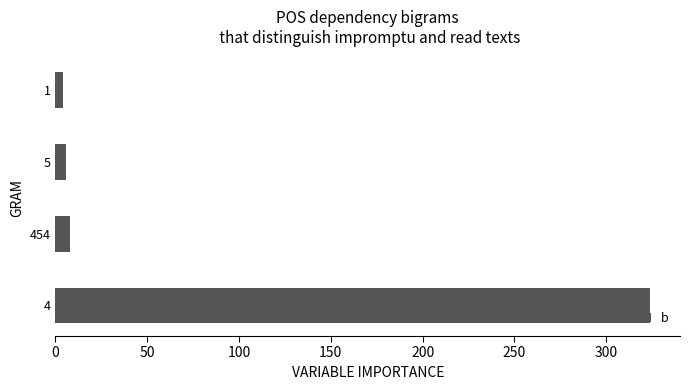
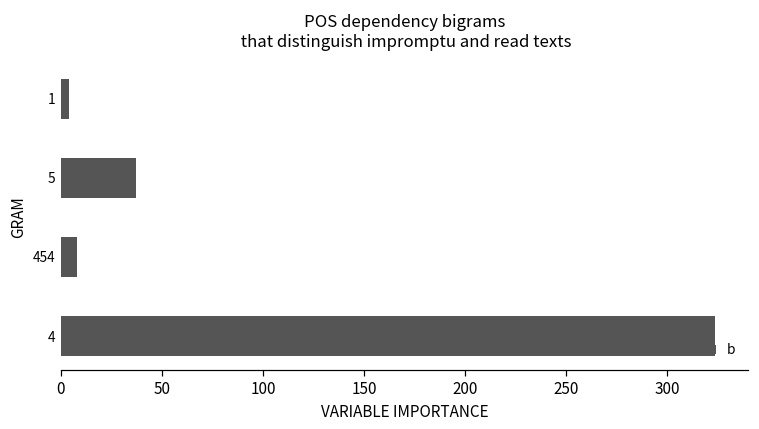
5: 6 -> 37
